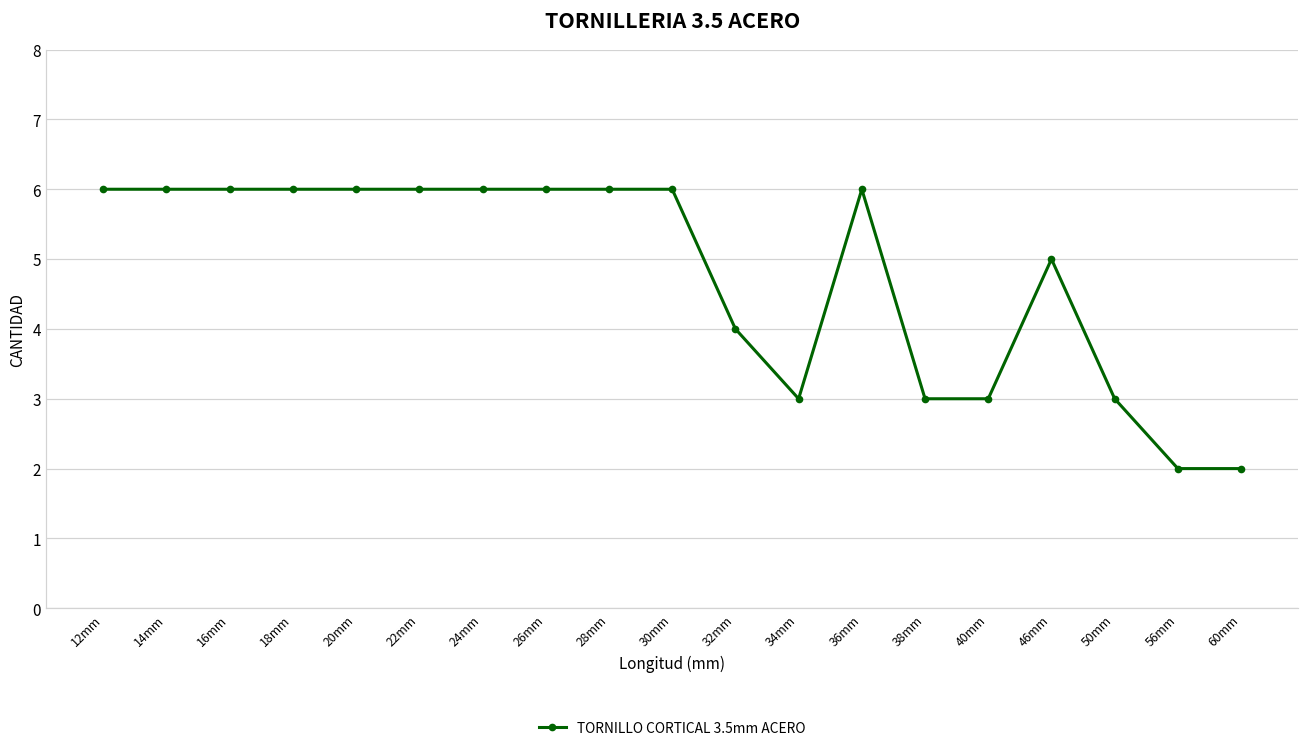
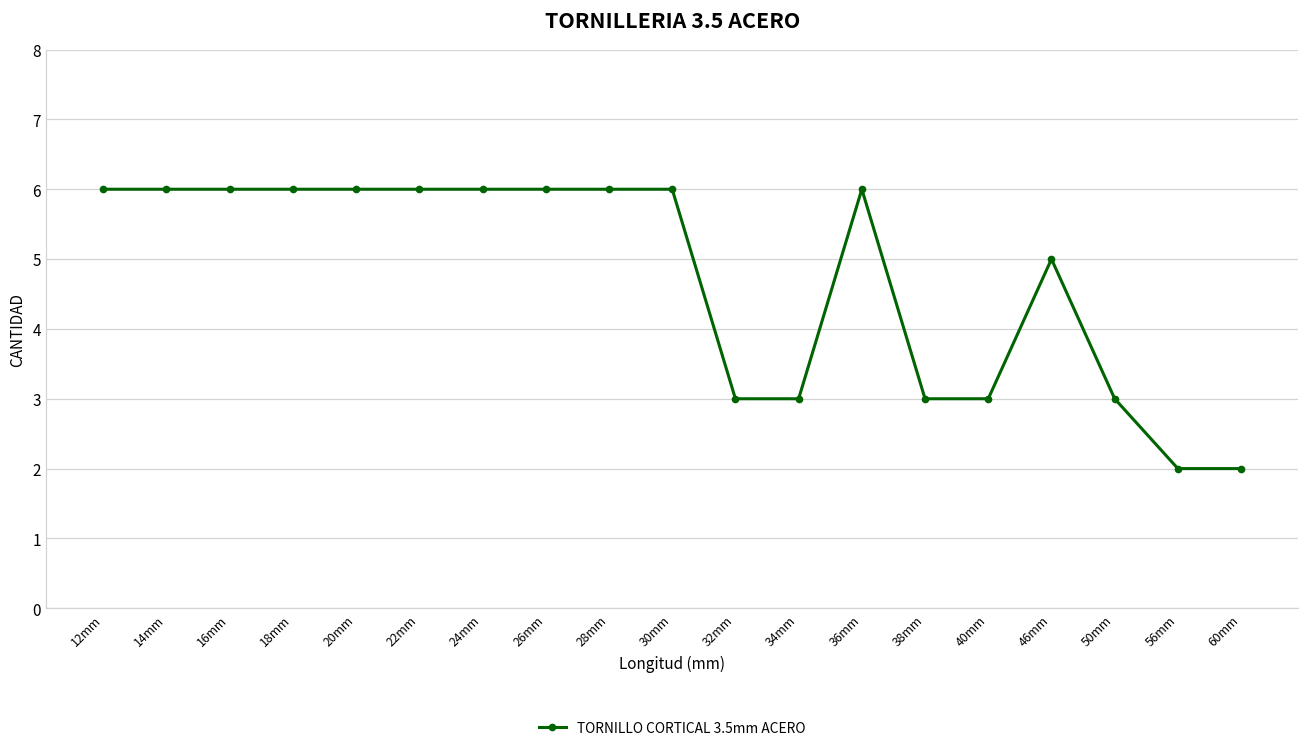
32mm: 4 -> 3
